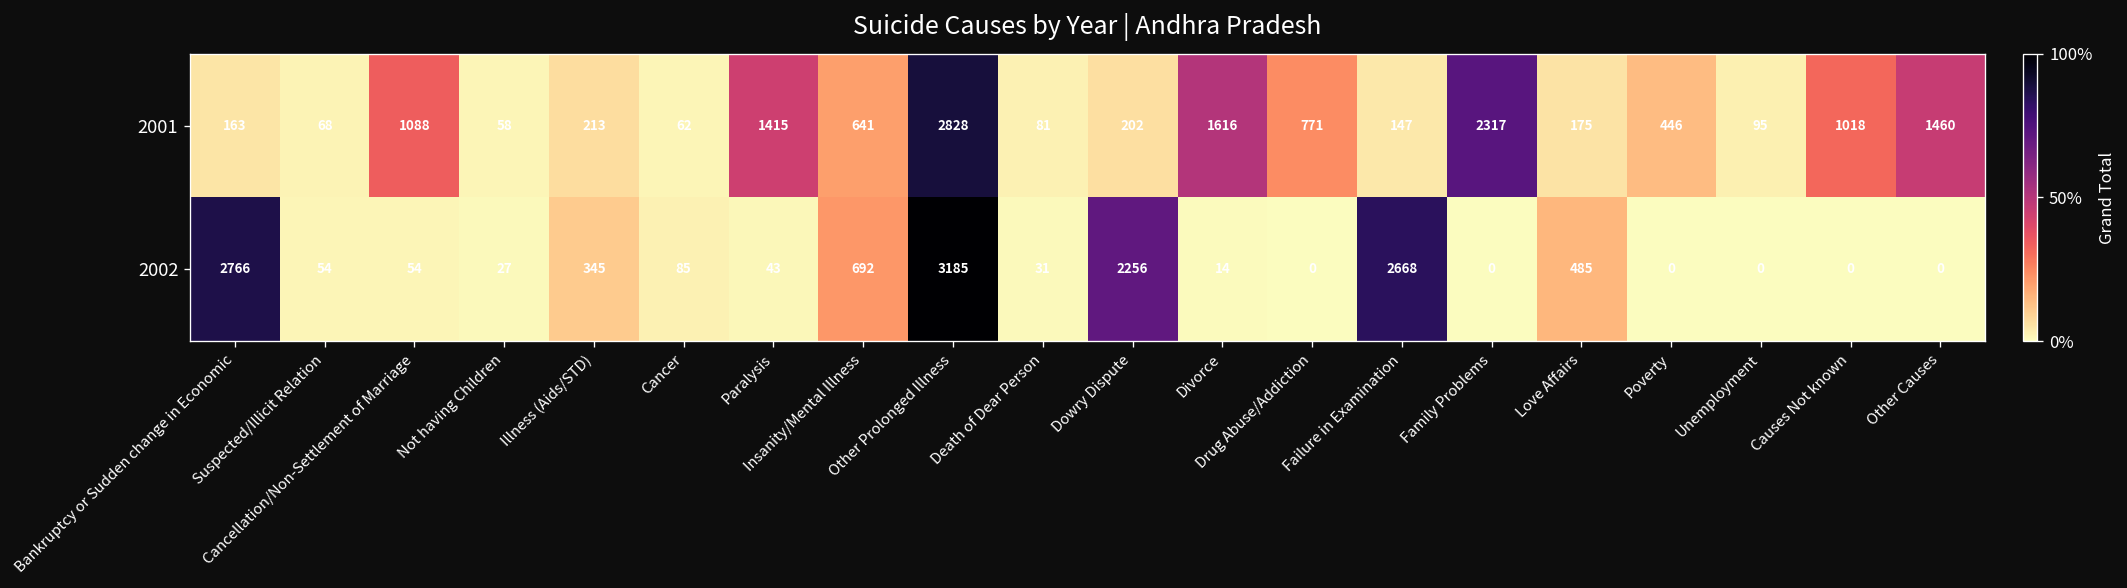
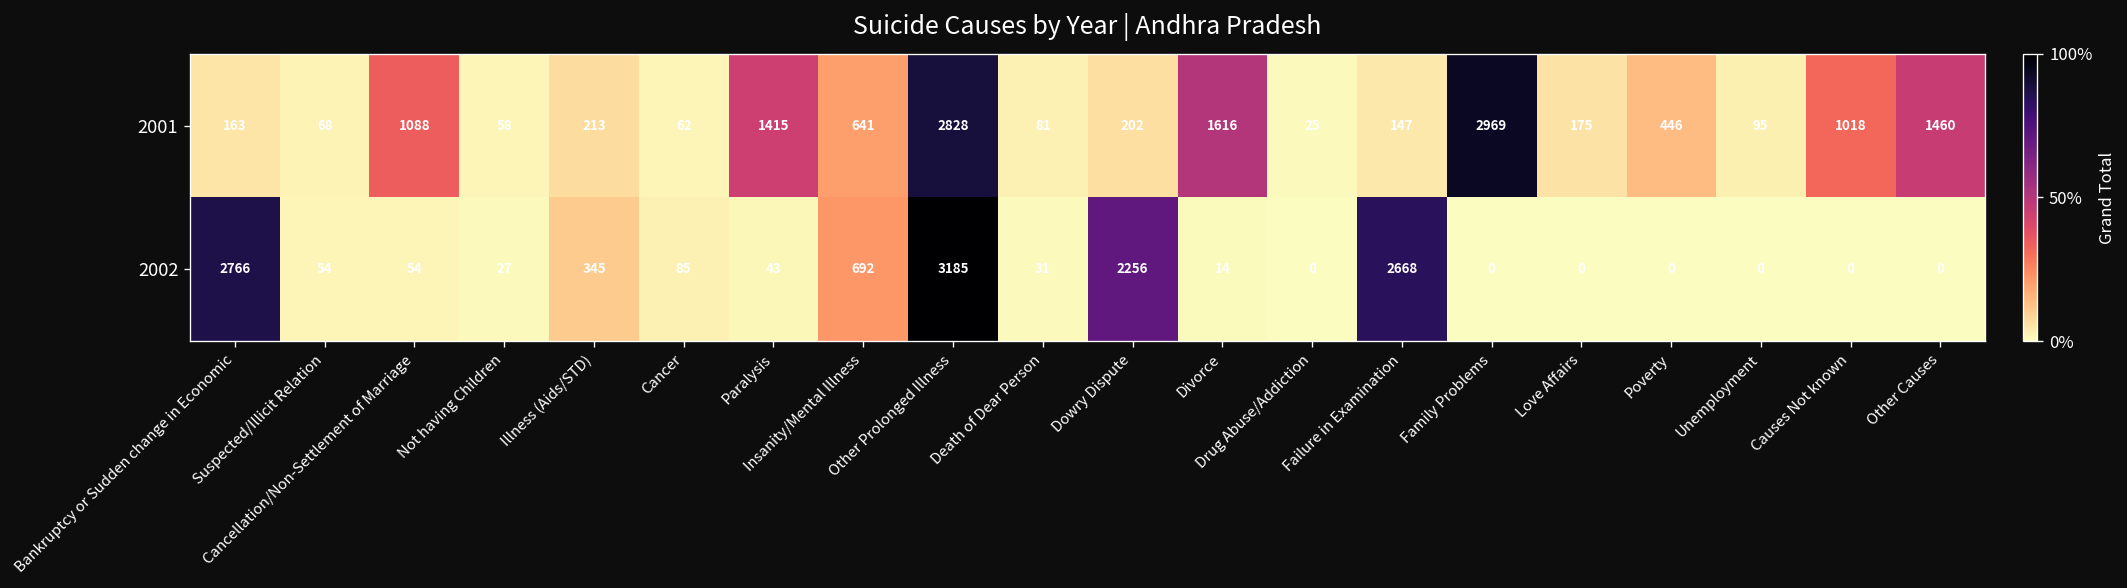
2001, Drug Abuse/Addiction: 771 -> 25
2001, Family Problems: 2317 -> 2969
2002, Love Affairs: 485 -> 0
